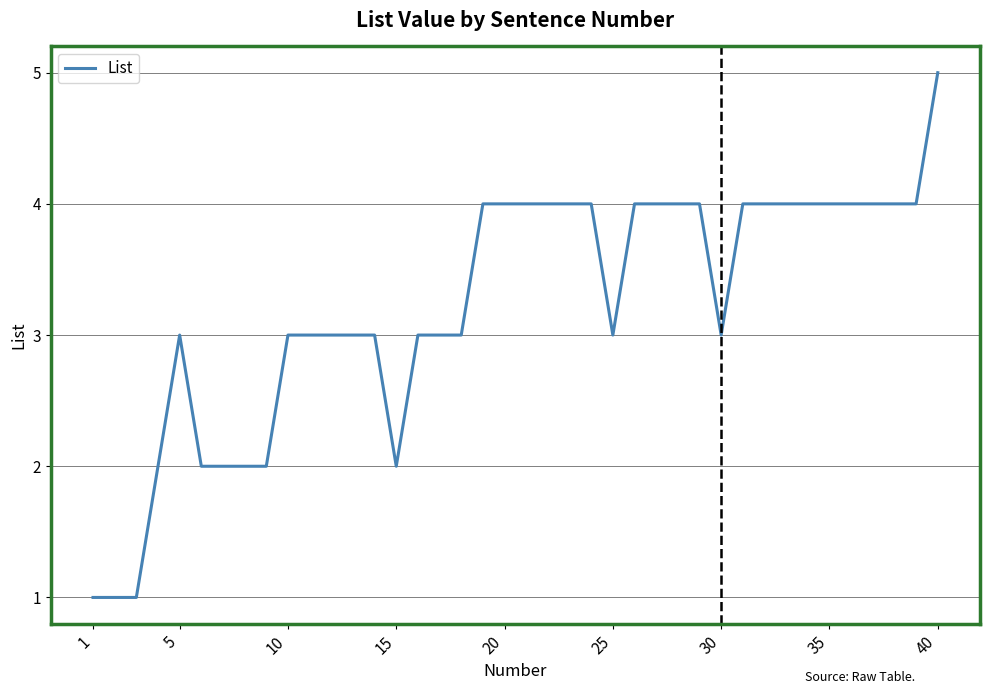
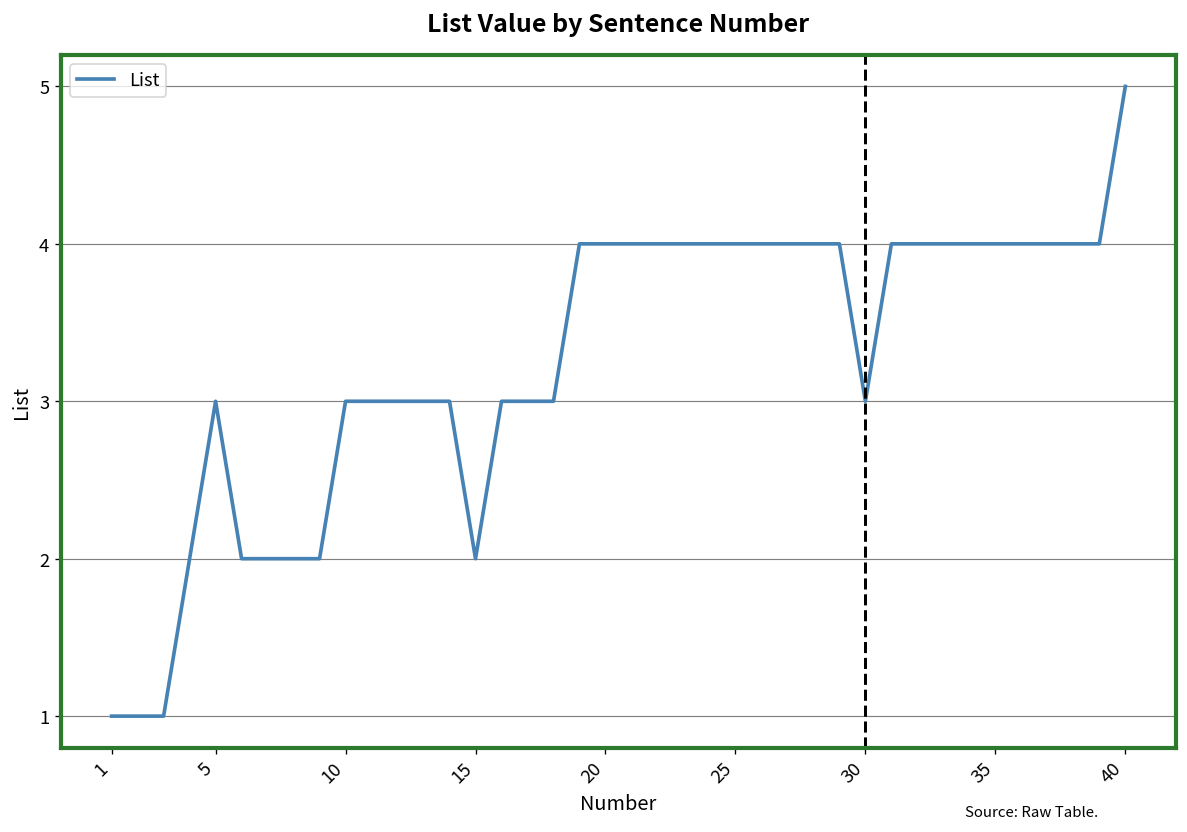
25: 3 -> 4
